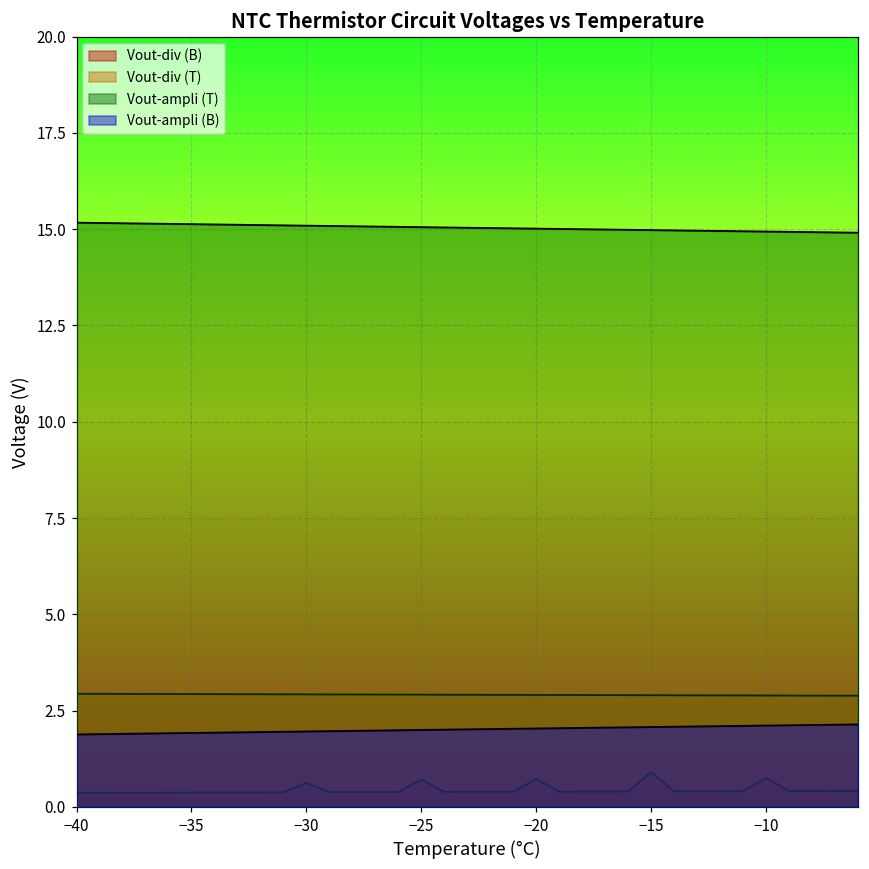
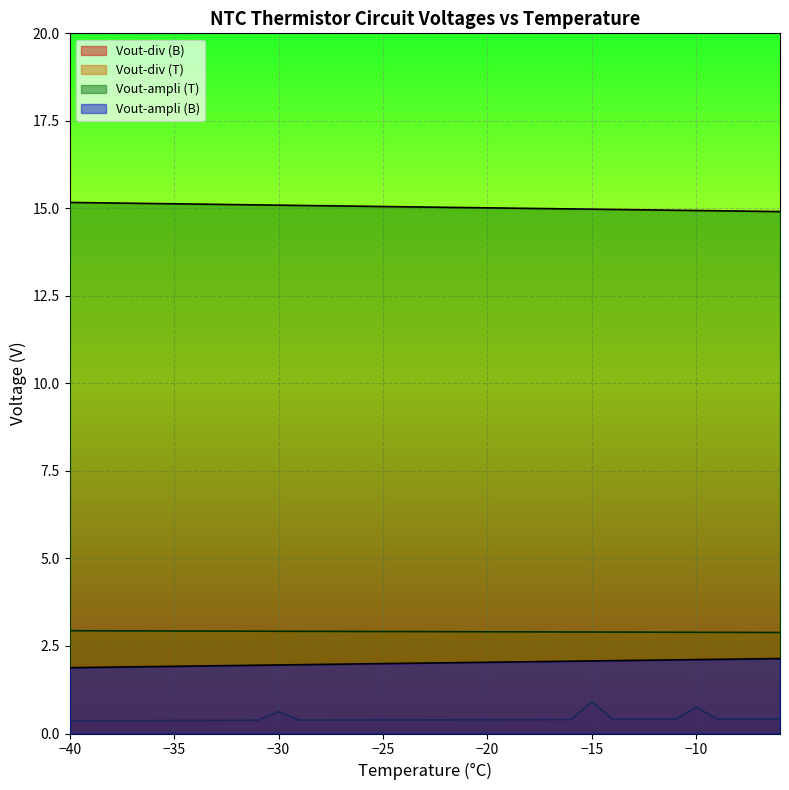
Vout-div (B), −25: 0.7 -> 0.4
Vout-div (B), −20: 0.7 -> 0.4
